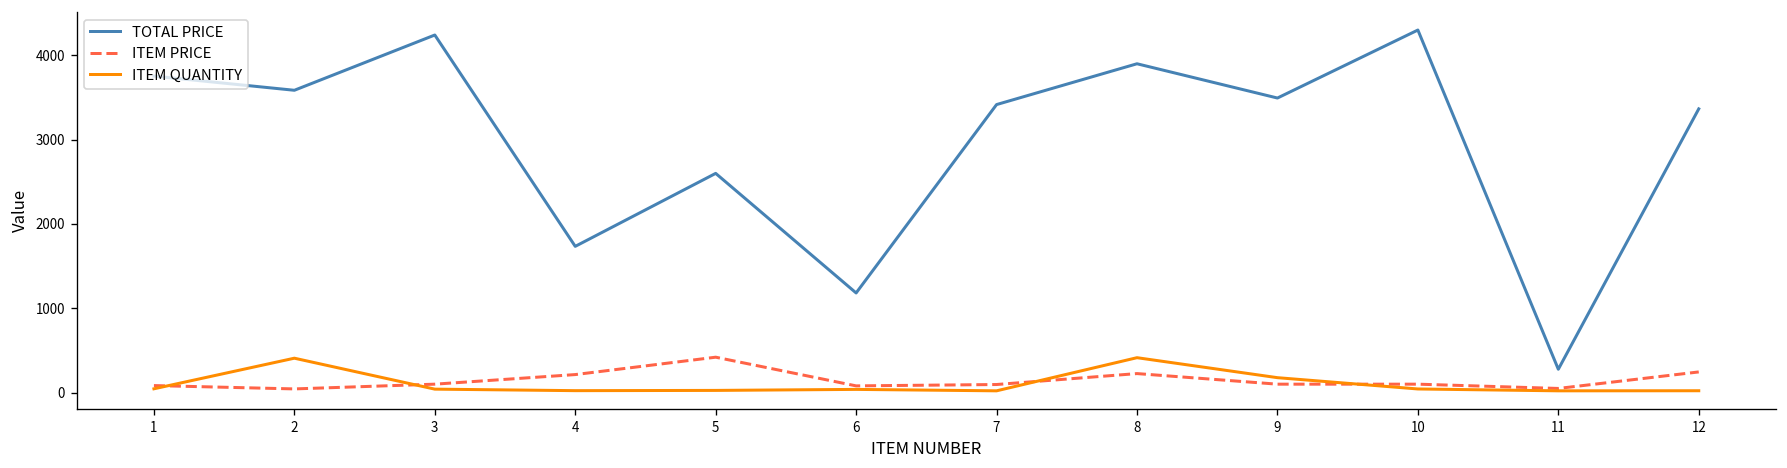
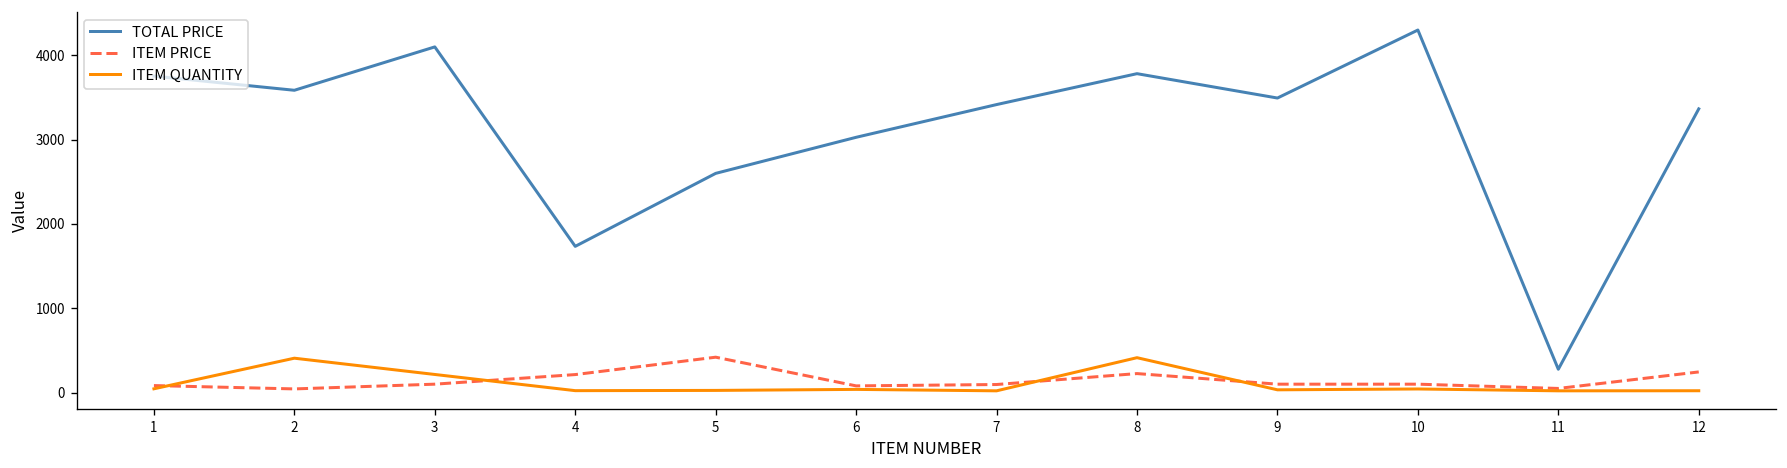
TOTAL PRICE, 3: 4200 -> 4100
ITEM QUANTITY, 3: 0 -> 200
TOTAL PRICE, 6: 1200 -> 3000
TOTAL PRICE, 8: 3900 -> 3800
ITEM QUANTITY, 9: 200 -> 0
